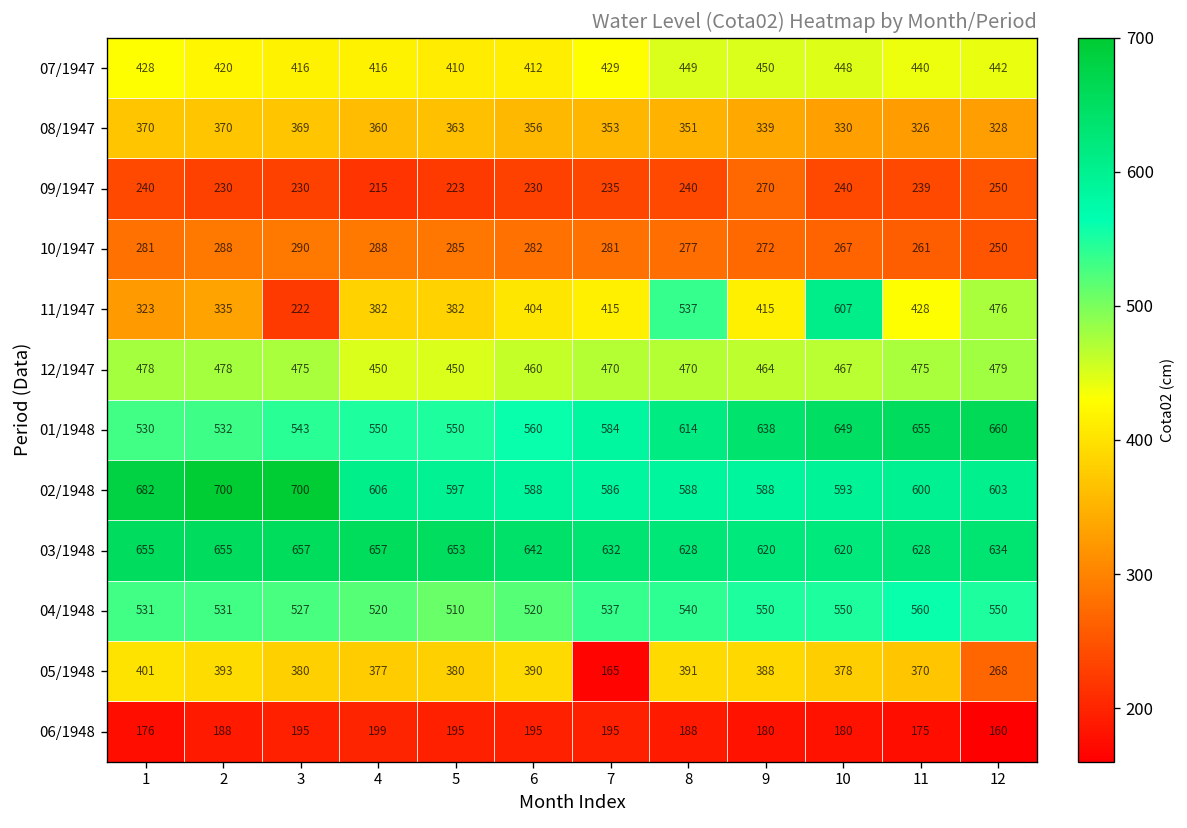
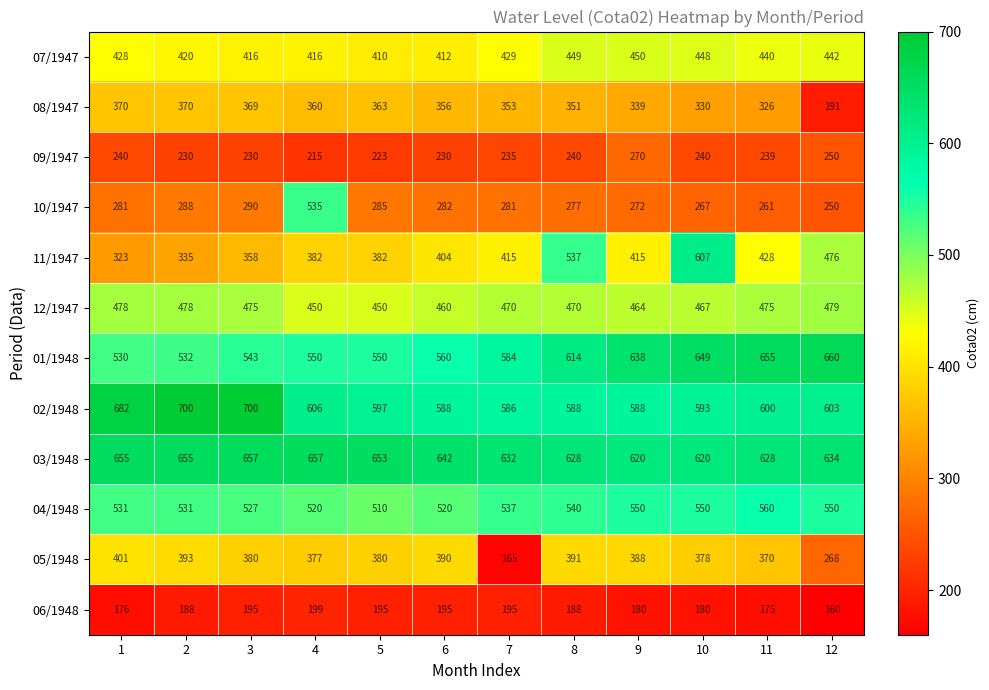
08/1947, 12: 328 -> 191
10/1947, 4: 288 -> 535
11/1947, 3: 222 -> 358
